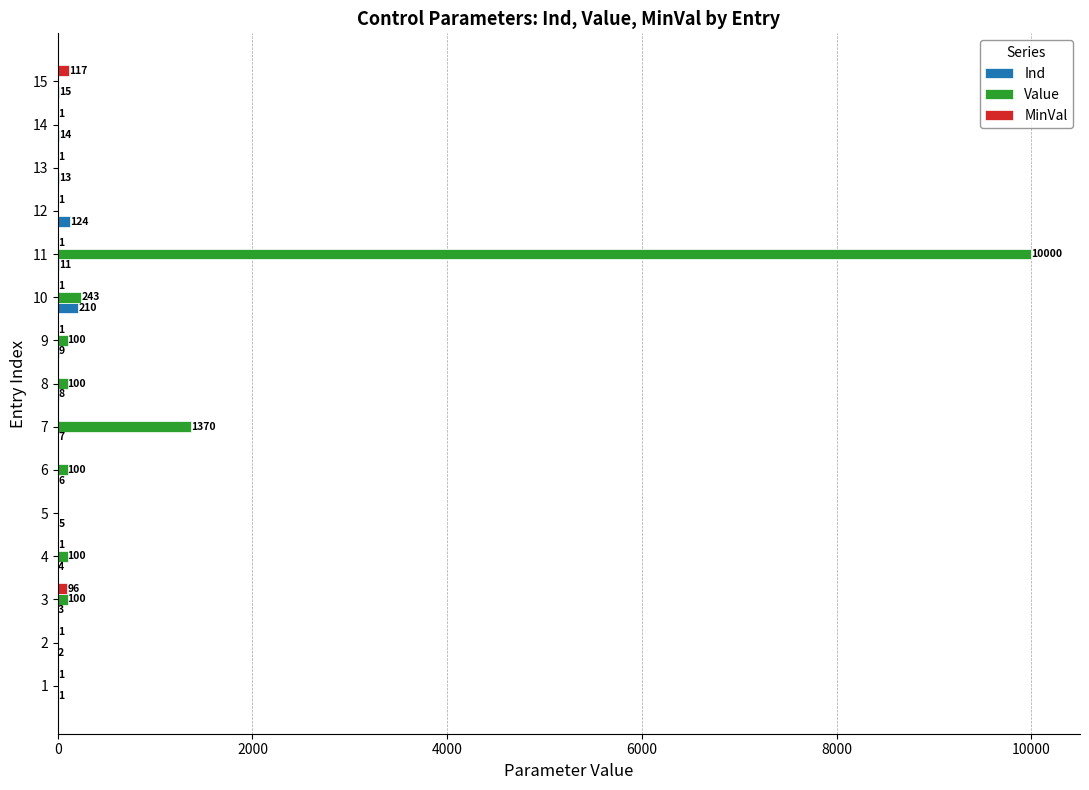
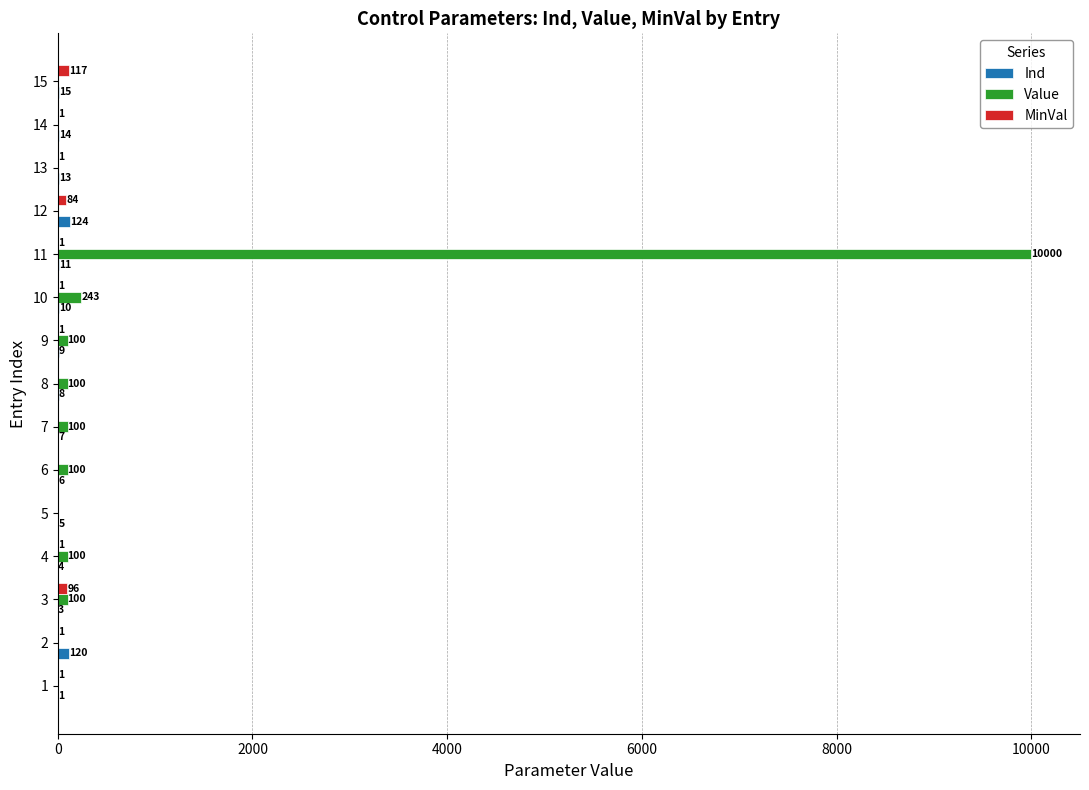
MinVal, 12: 1 -> 84
Ind, 10: 210 -> 10
Value, 7: 1370 -> 100
Ind, 2: 2 -> 120
